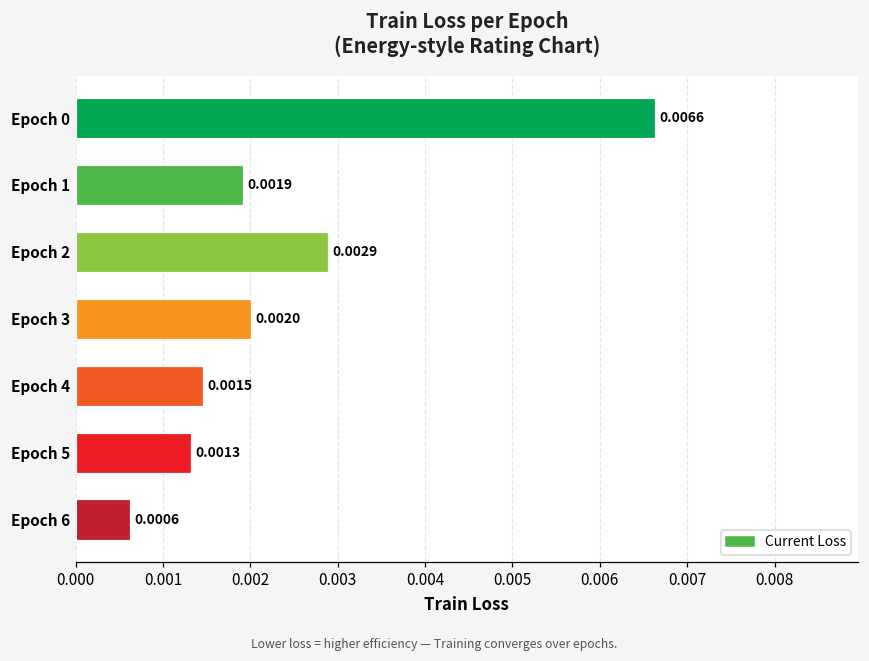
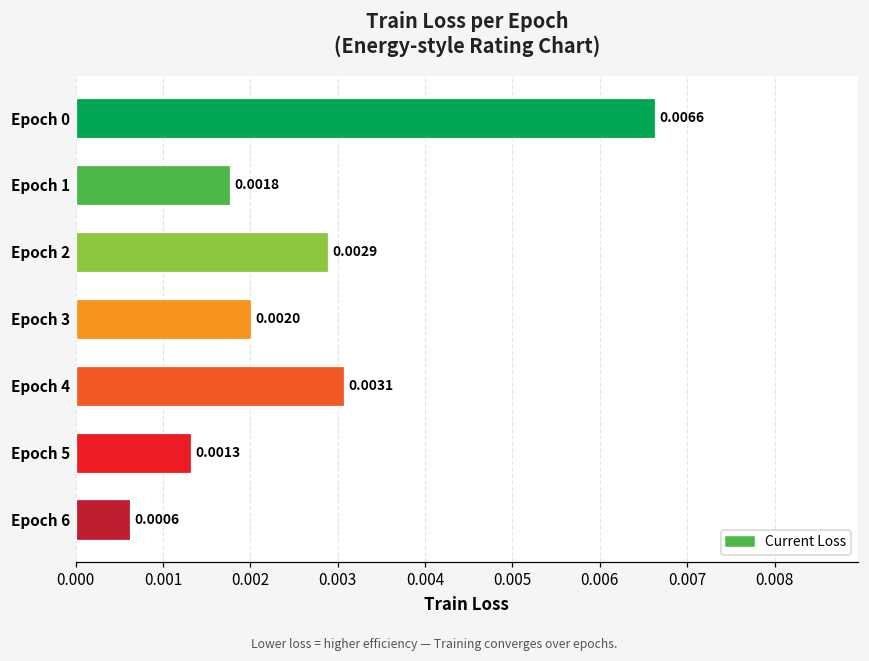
Epoch 1: 0.0019 -> 0.0018
Epoch 4: 0.0015 -> 0.0031
